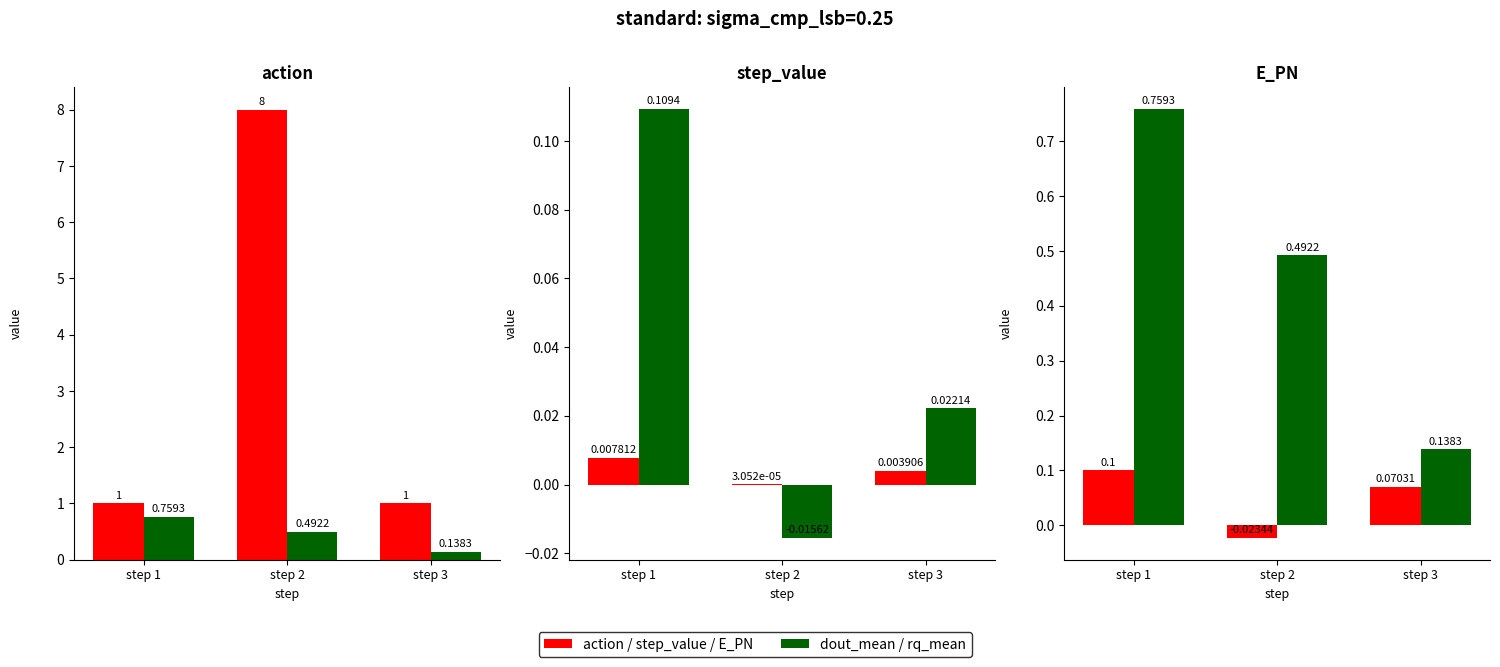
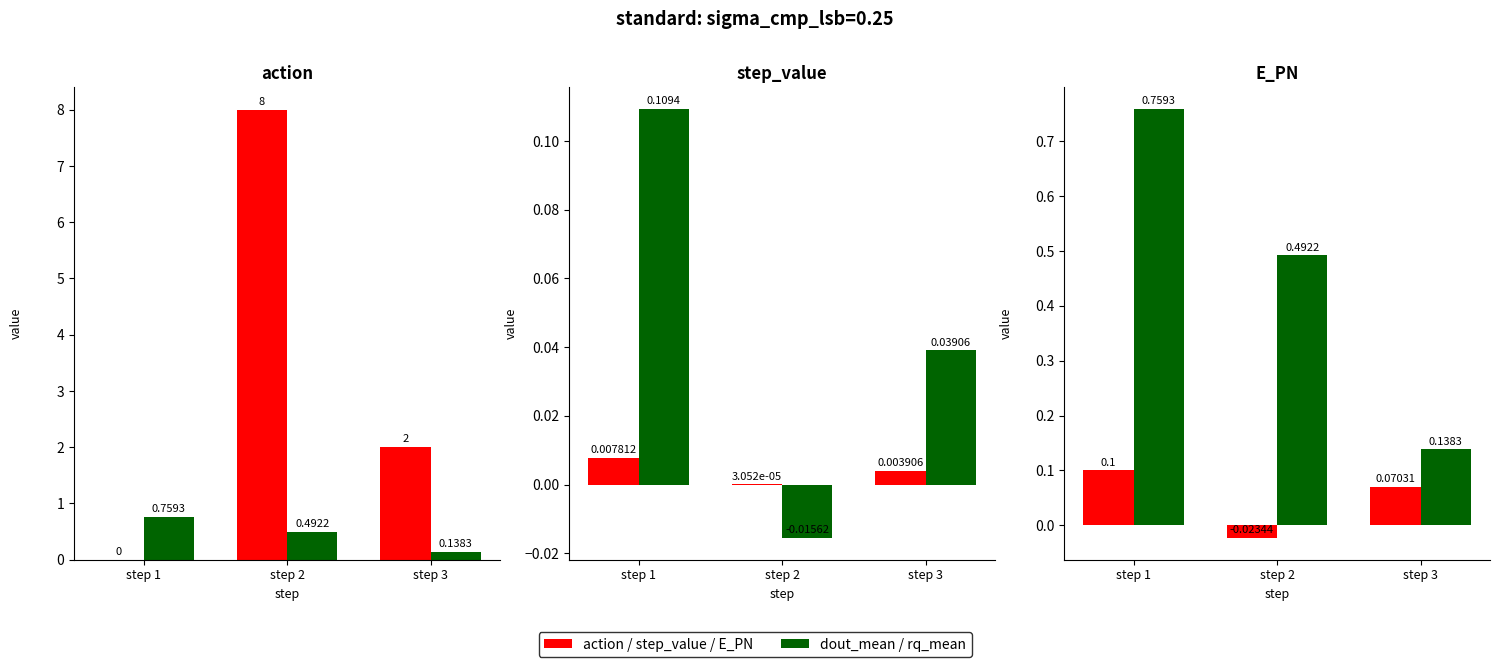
action, action / step_value / E_PN, step 1: 1 -> 0
action, action / step_value / E_PN, step 3: 1 -> 2
step_value, dout_mean / rq_mean, step 3: 0.02214 -> 0.03906
